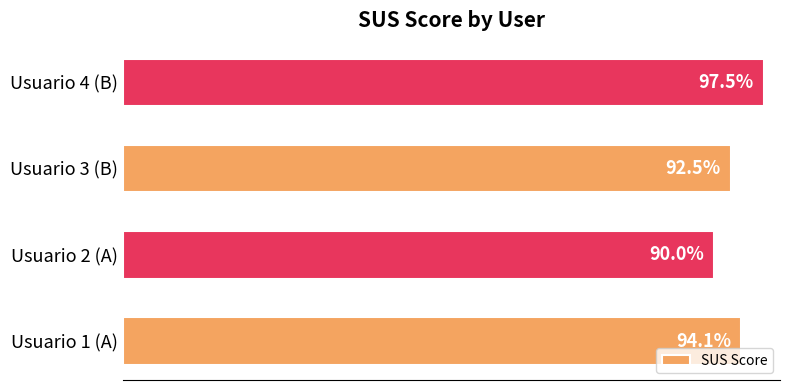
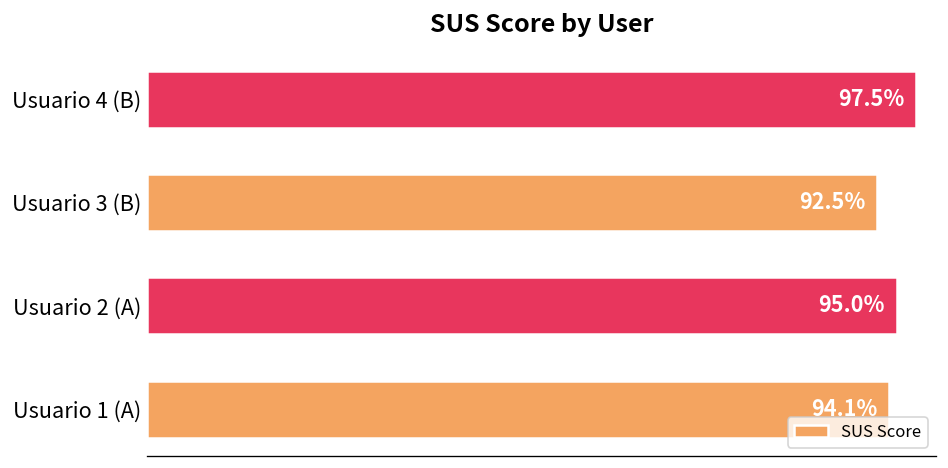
Usuario 2 (A): 90.0% -> 95.0%
